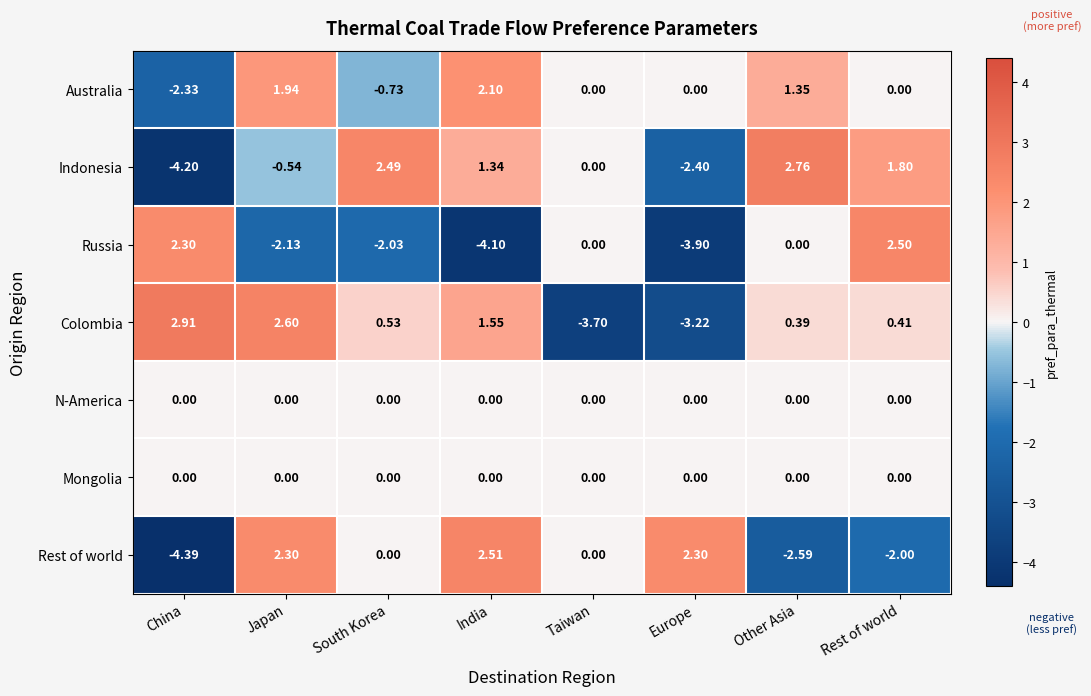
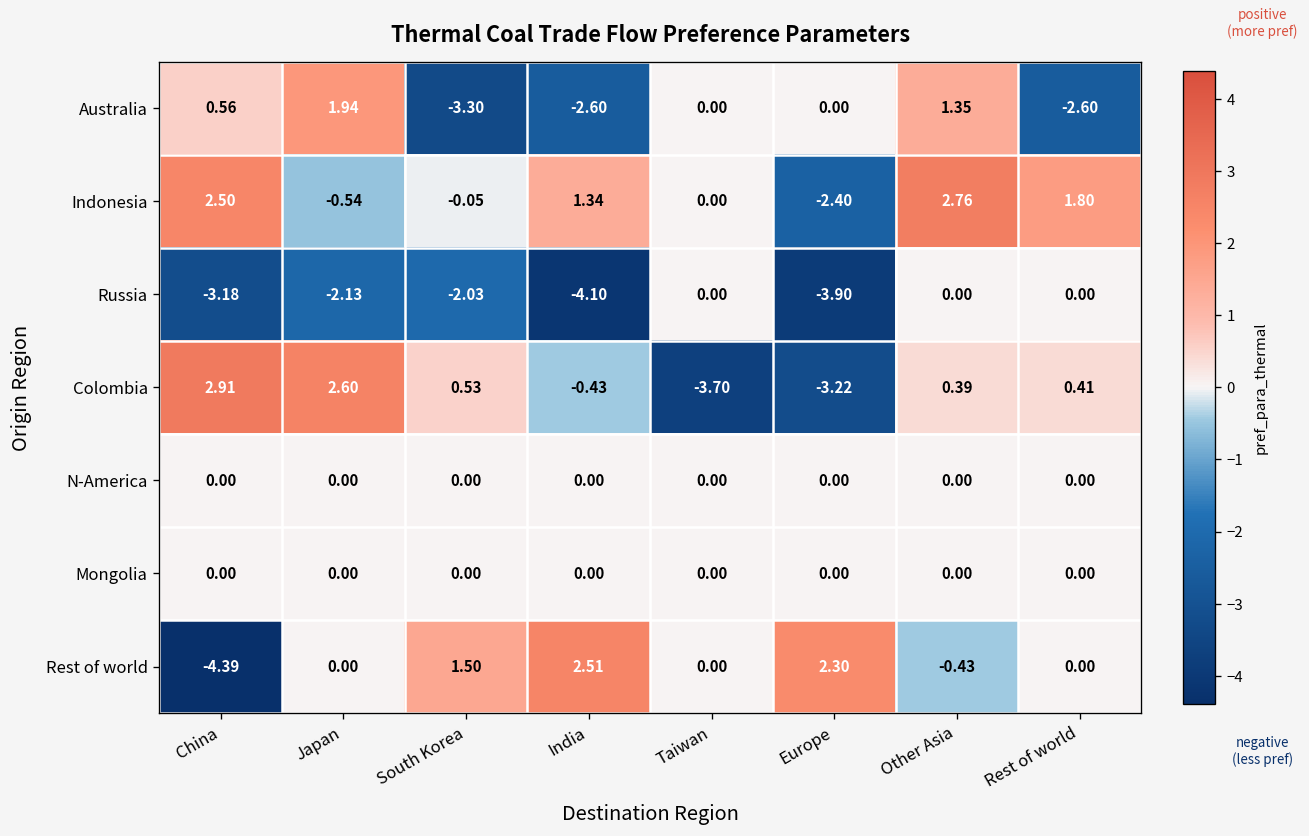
Australia, China: -2.33 -> 0.56
Australia, South Korea: -0.73 -> -3.30
Australia, India: 2.10 -> -2.60
Australia, Rest of world: 0.00 -> -2.60
Indonesia, China: -4.20 -> 2.50
Indonesia, South Korea: 2.49 -> -0.05
Russia, China: 2.30 -> -3.18
Russia, Rest of world: 2.50 -> 0.00
Colombia, India: 1.55 -> -0.43
Rest of world, Japan: 2.30 -> 0.00
Rest of world, South Korea: 0.00 -> 1.50
Rest of world, Other Asia: -2.59 -> -0.43
Rest of world, Rest of world: -2.00 -> 0.00
